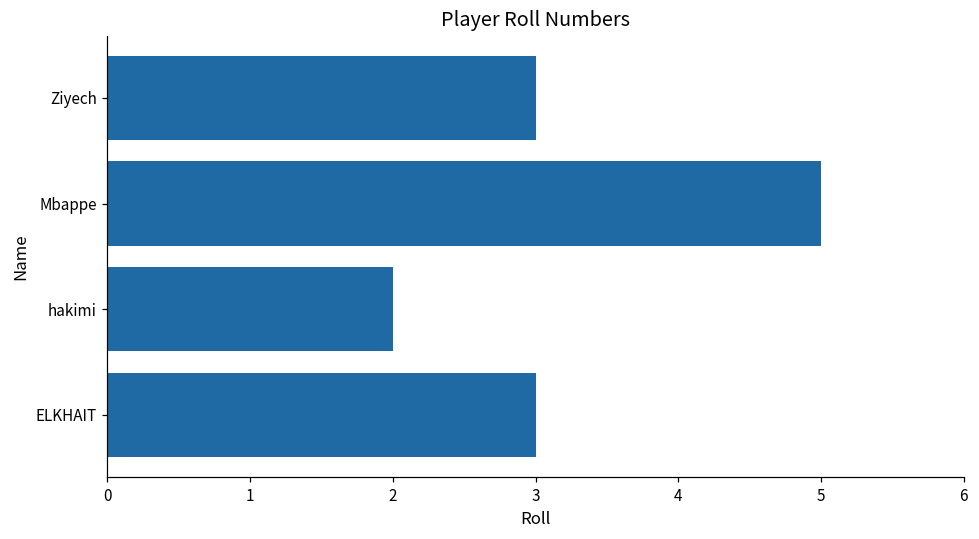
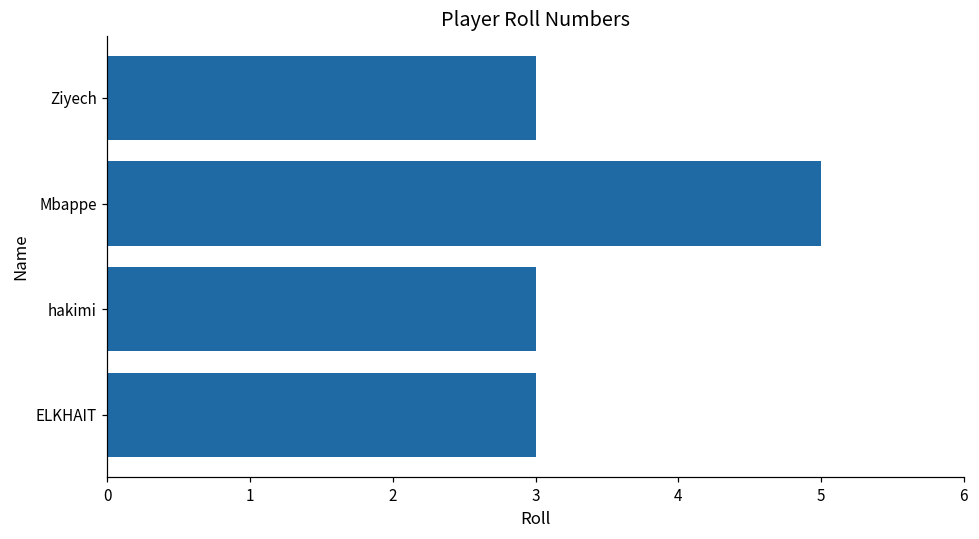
hakimi: 2 -> 3
